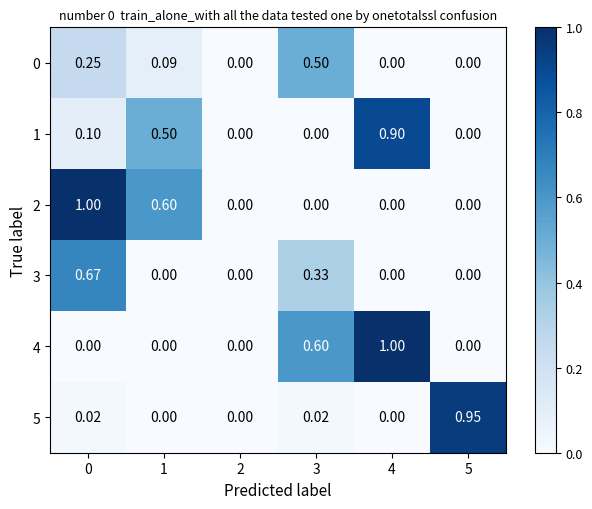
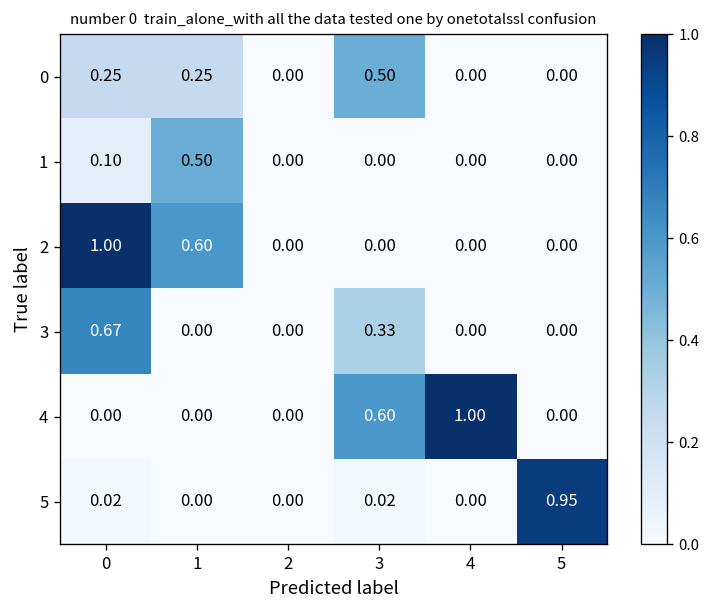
0, 1: 0.09 -> 0.25
1, 4: 0.90 -> 0.00
